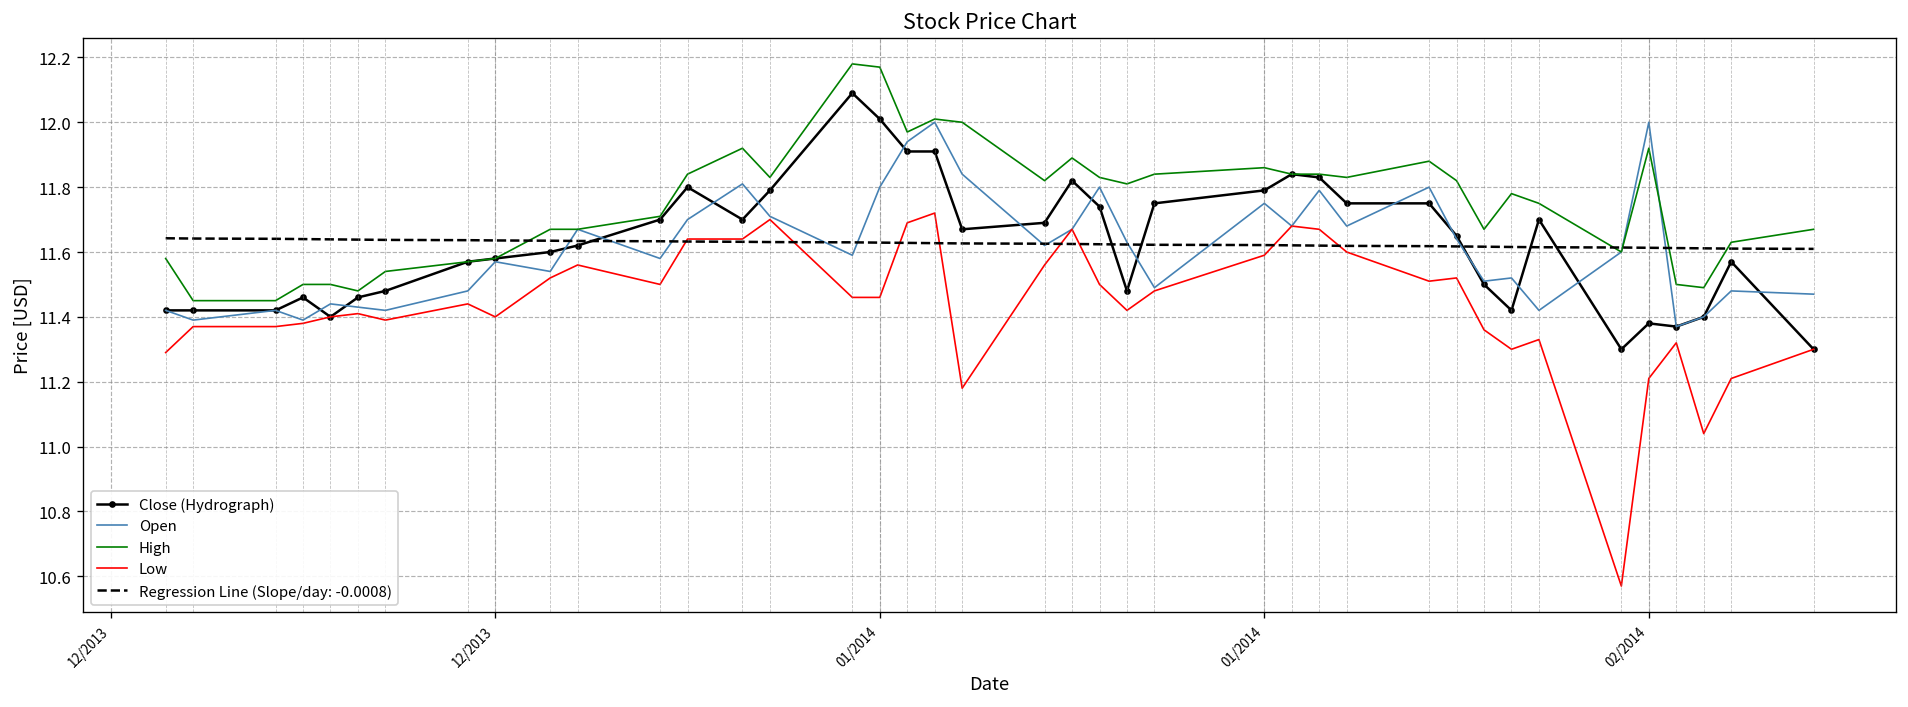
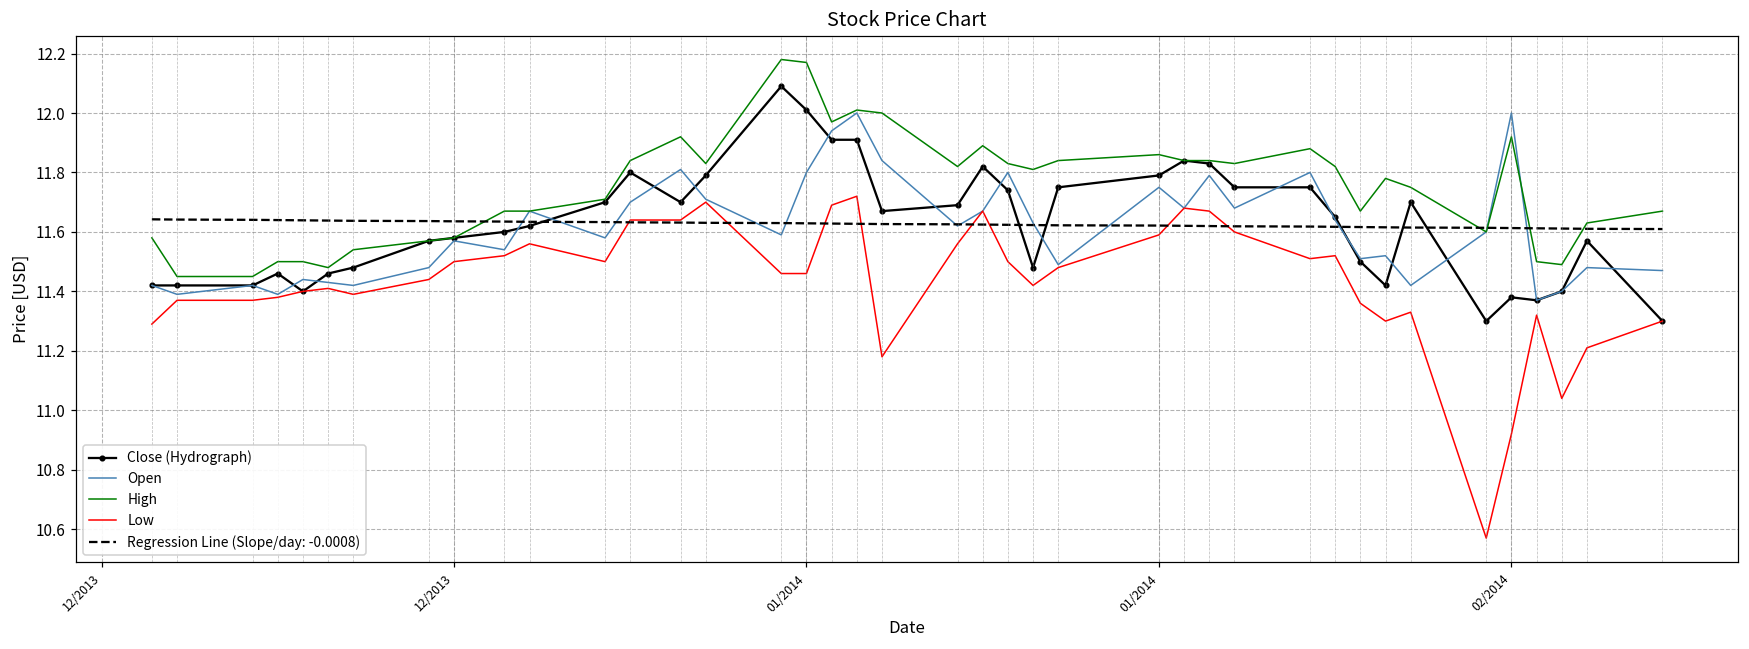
Low, 12/2013: 11.4 -> 11.5
Low, 02/2014: 11.21 -> 10.92
